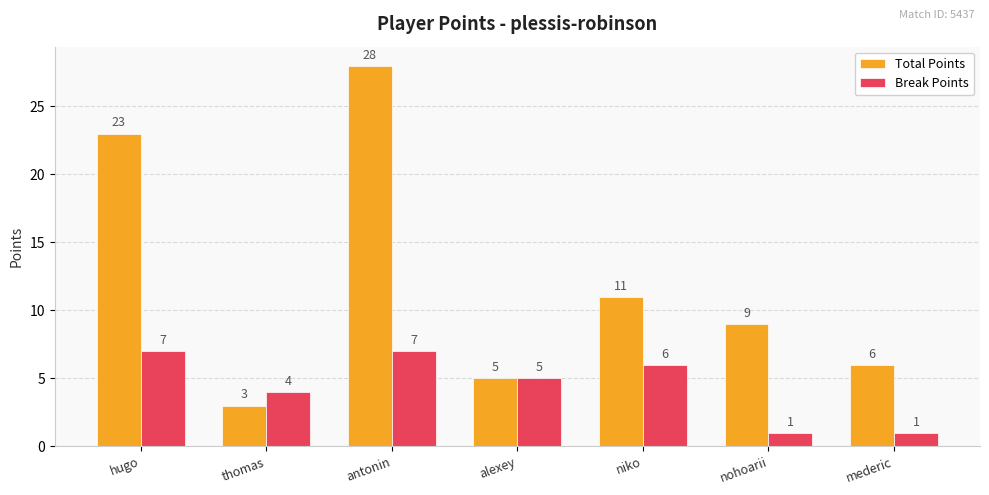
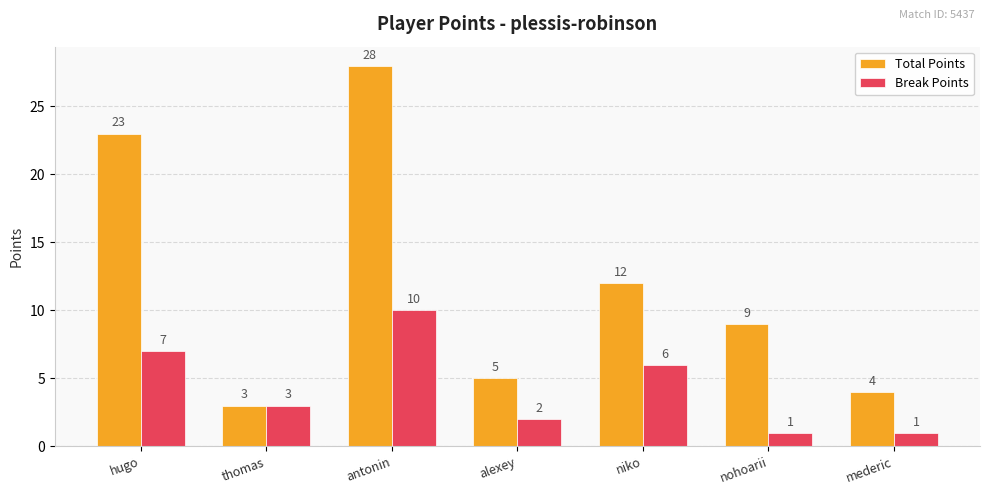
Break Points, thomas: 4 -> 3
Break Points, antonin: 7 -> 10
Break Points, alexey: 5 -> 2
Total Points, niko: 11 -> 12
Total Points, mederic: 6 -> 4
